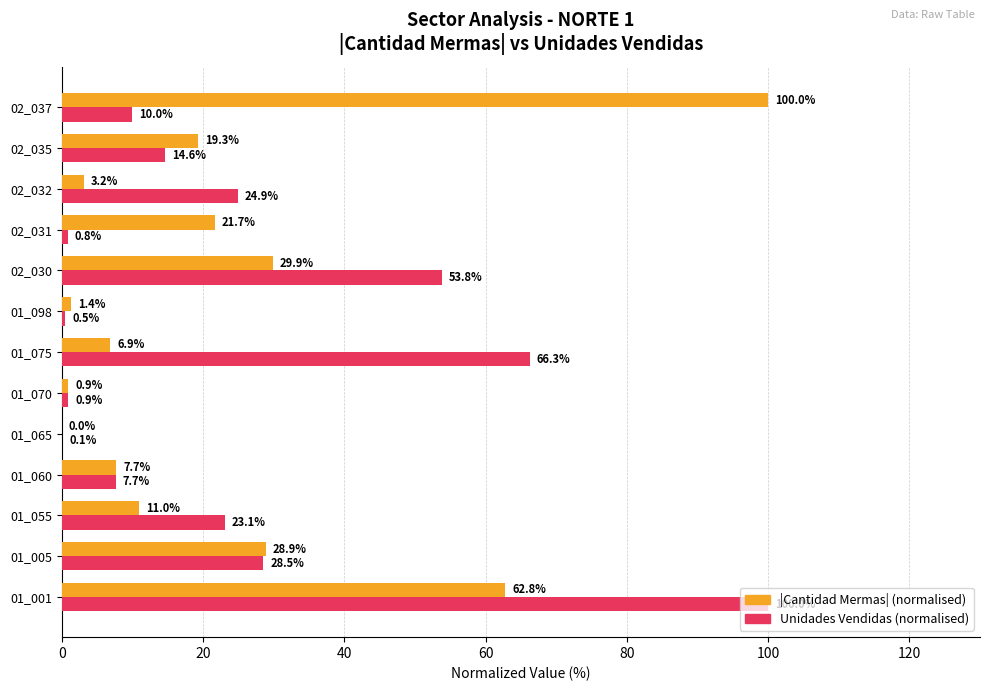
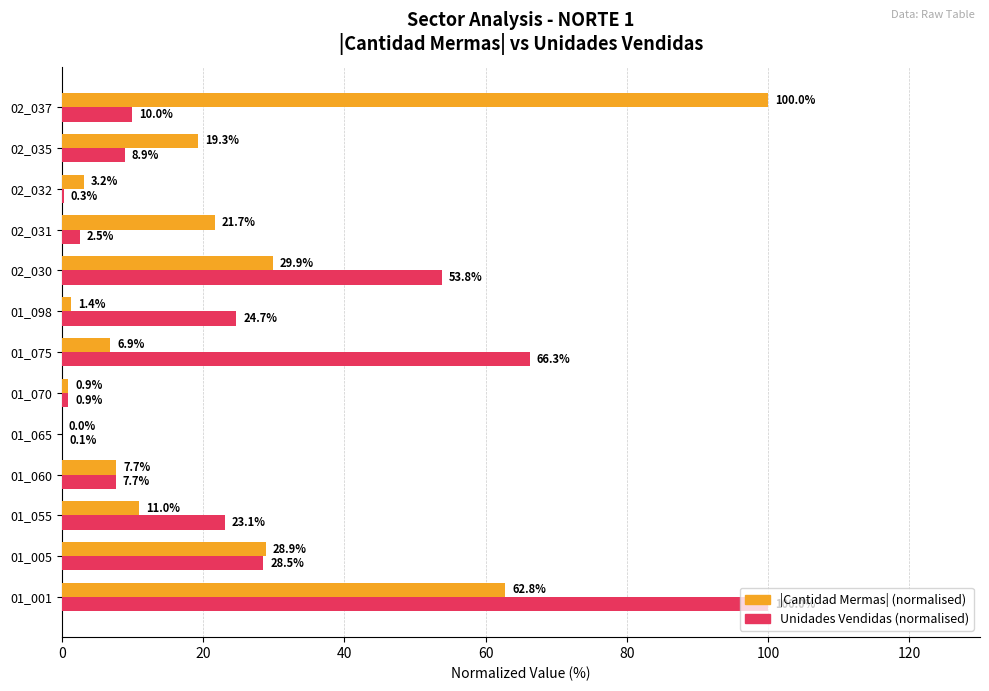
Unidades Vendidas (normalised), 02_035: 14.6% -> 8.9%
Unidades Vendidas (normalised), 02_032: 24.9% -> 0.3%
Unidades Vendidas (normalised), 02_031: 0.8% -> 2.5%
Unidades Vendidas (normalised), 01_098: 0.5% -> 24.7%
